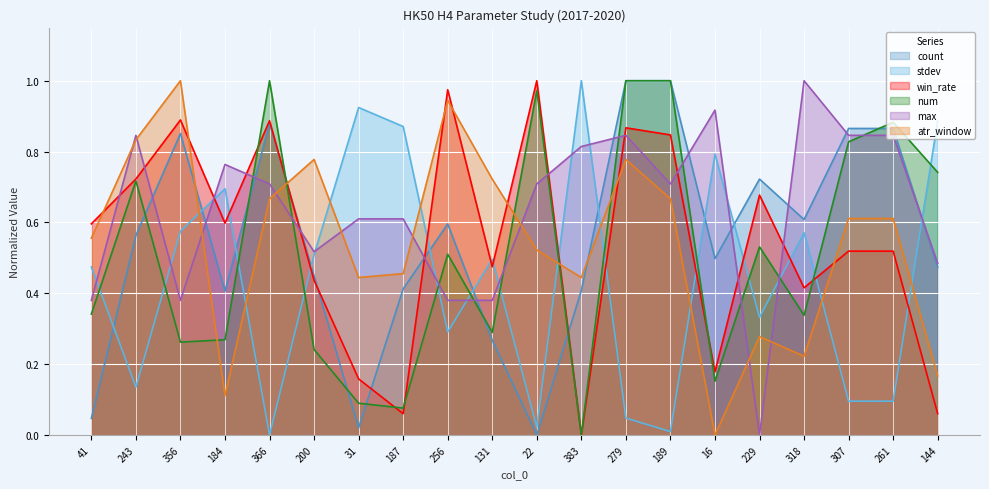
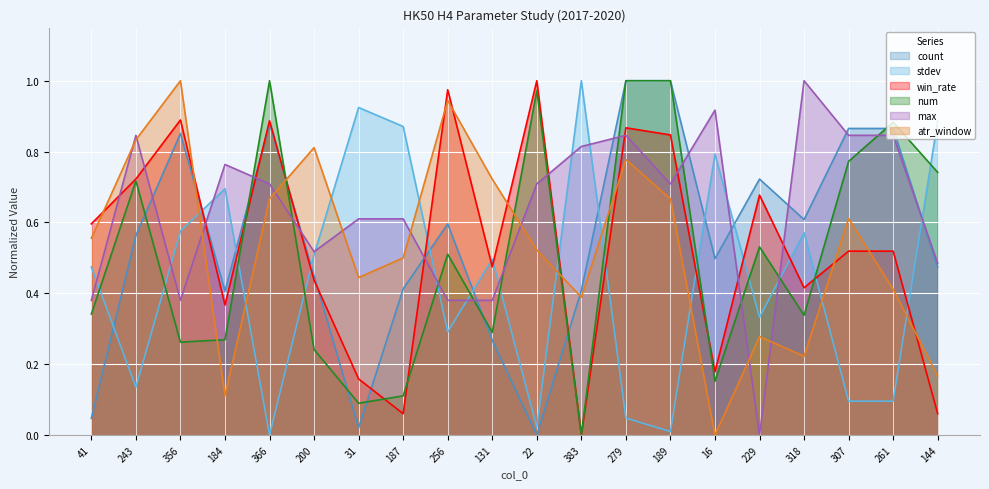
win_rate, 184: 0.60 -> 0.37
atr_window, 200: 0.78 -> 0.81
num, 187: 0.08 -> 0.11
atr_window, 187: 0.46 -> 0.50
atr_window, 383: 0.44 -> 0.39
num, 307: 0.83 -> 0.77
atr_window, 261: 0.61 -> 0.41
